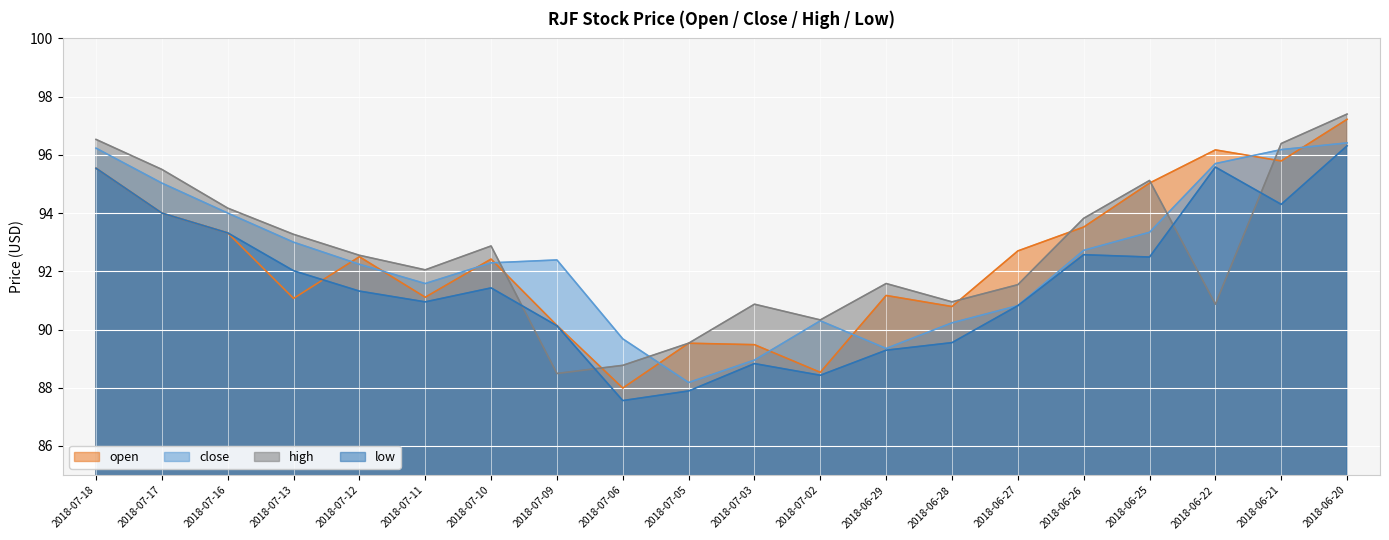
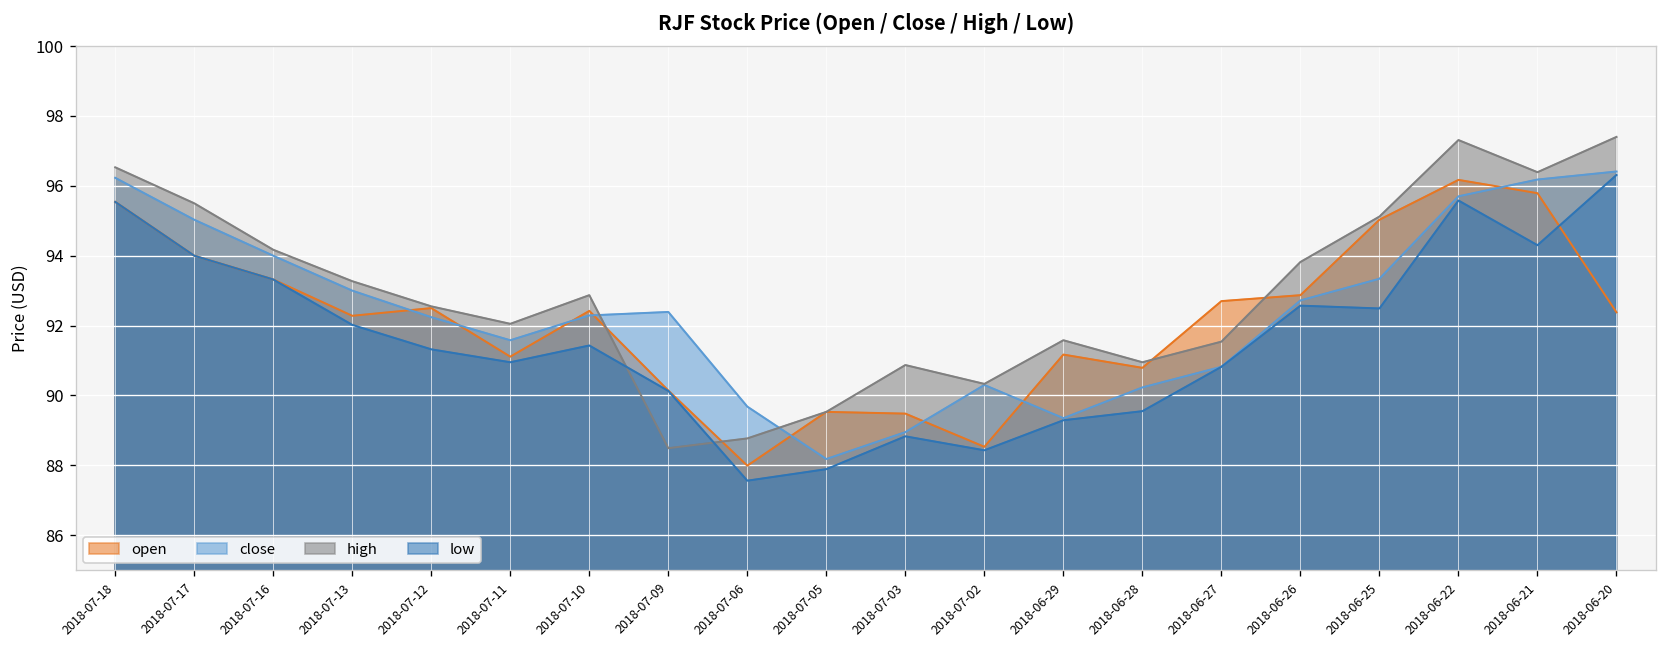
open, 2018-07-13: 91.1 -> 92.3
open, 2018-06-26: 93.5 -> 92.9
high, 2018-06-22: 90.9 -> 97.3
open, 2018-06-20: 97.2 -> 92.4
